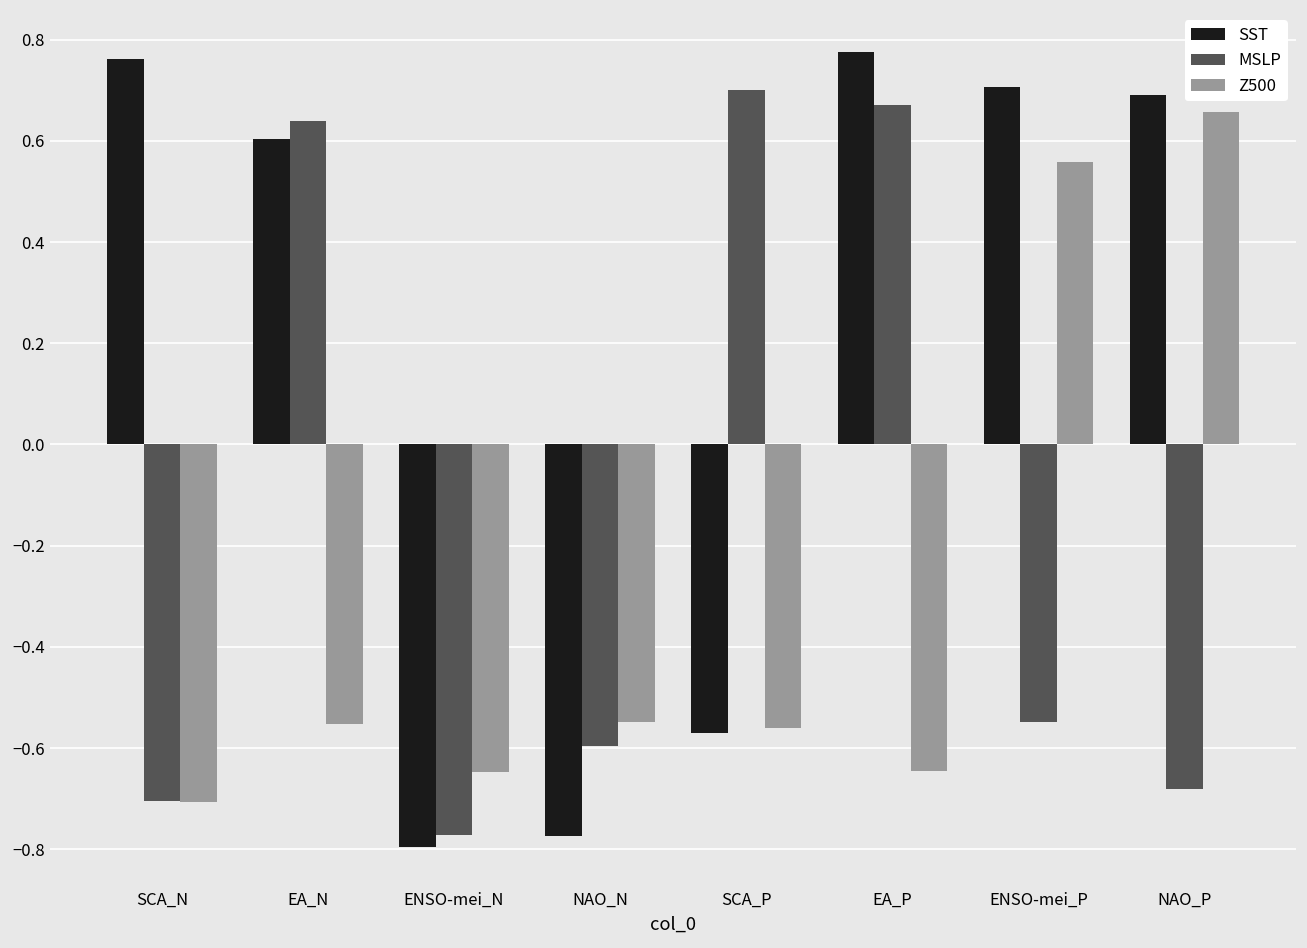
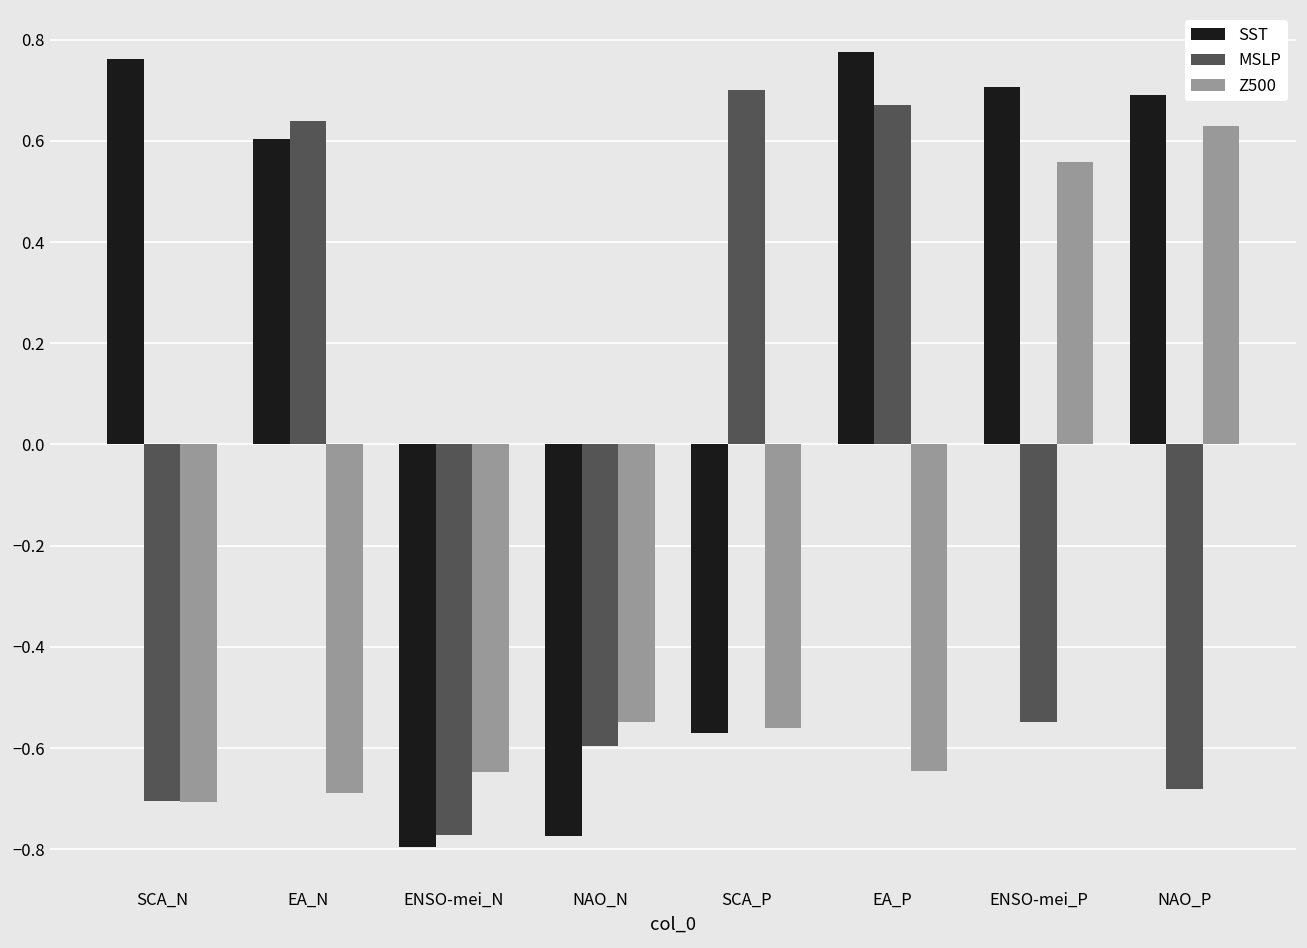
Z500, EA_N: -0.55 -> -0.69
Z500, NAO_P: 0.66 -> 0.63
